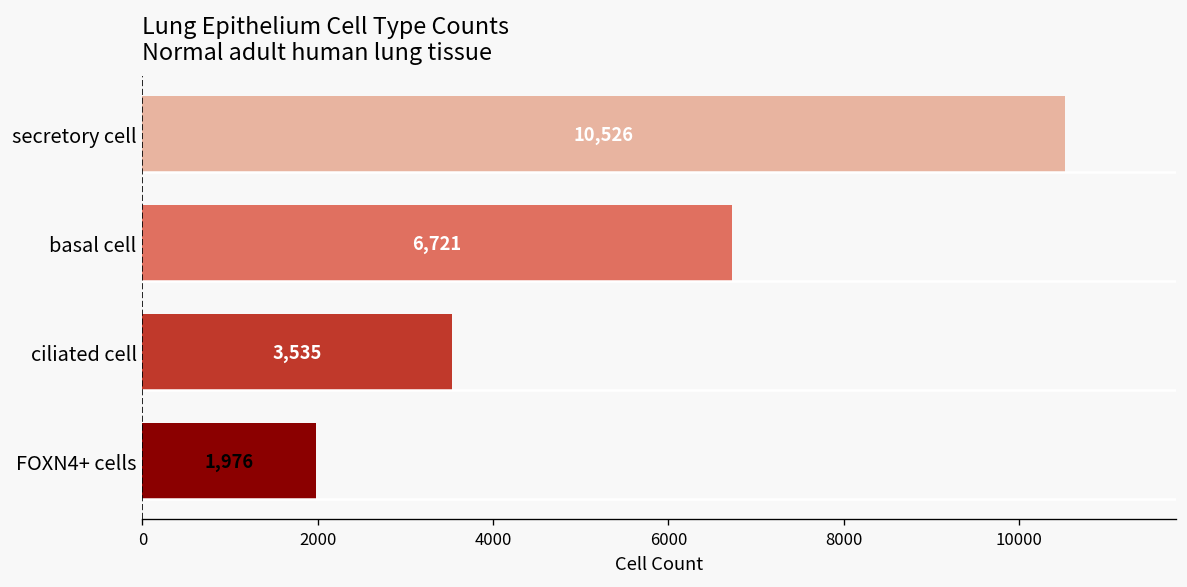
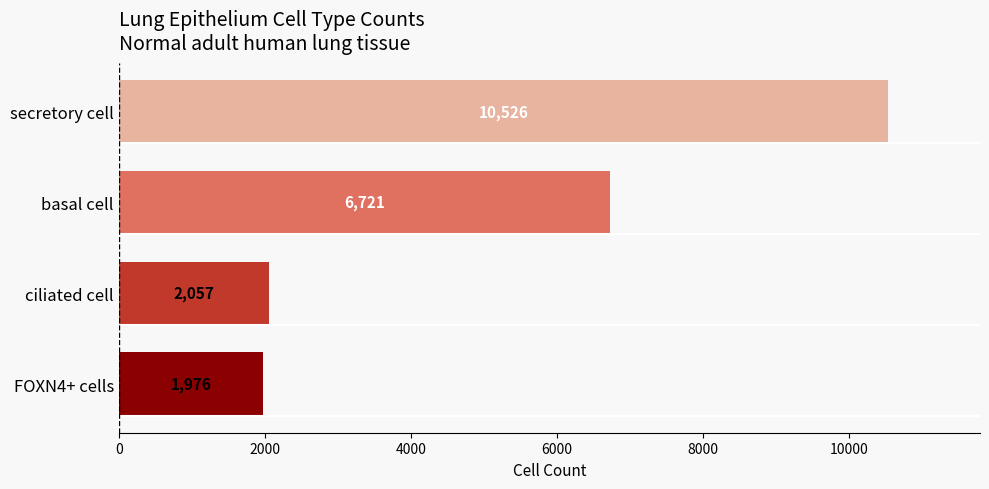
ciliated cell: 3,535 -> 2,057
